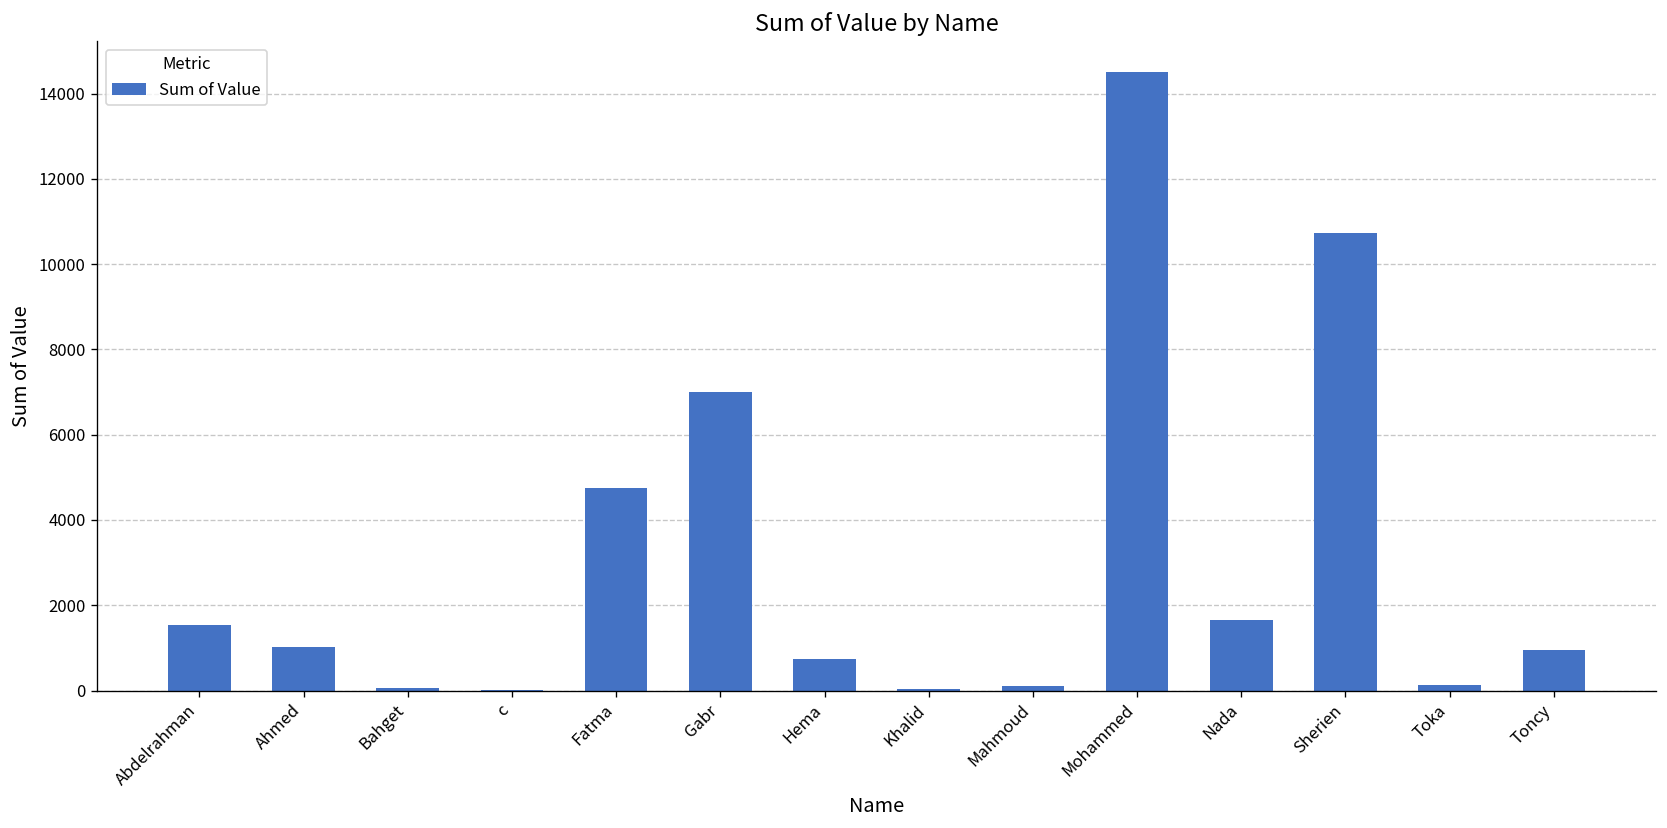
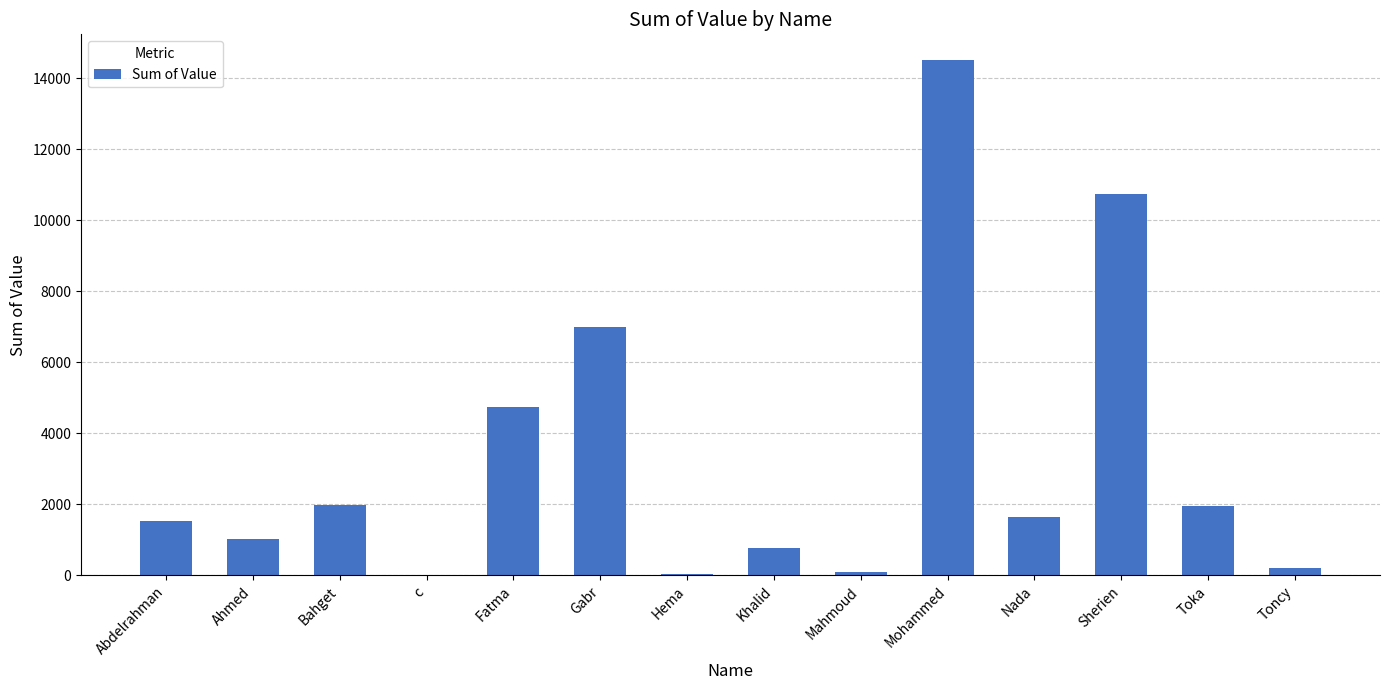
Bahget: 100 -> 2000
Hema: 700 -> 100
Khalid: 0 -> 800
Toka: 100 -> 1900
Toncy: 1000 -> 200
